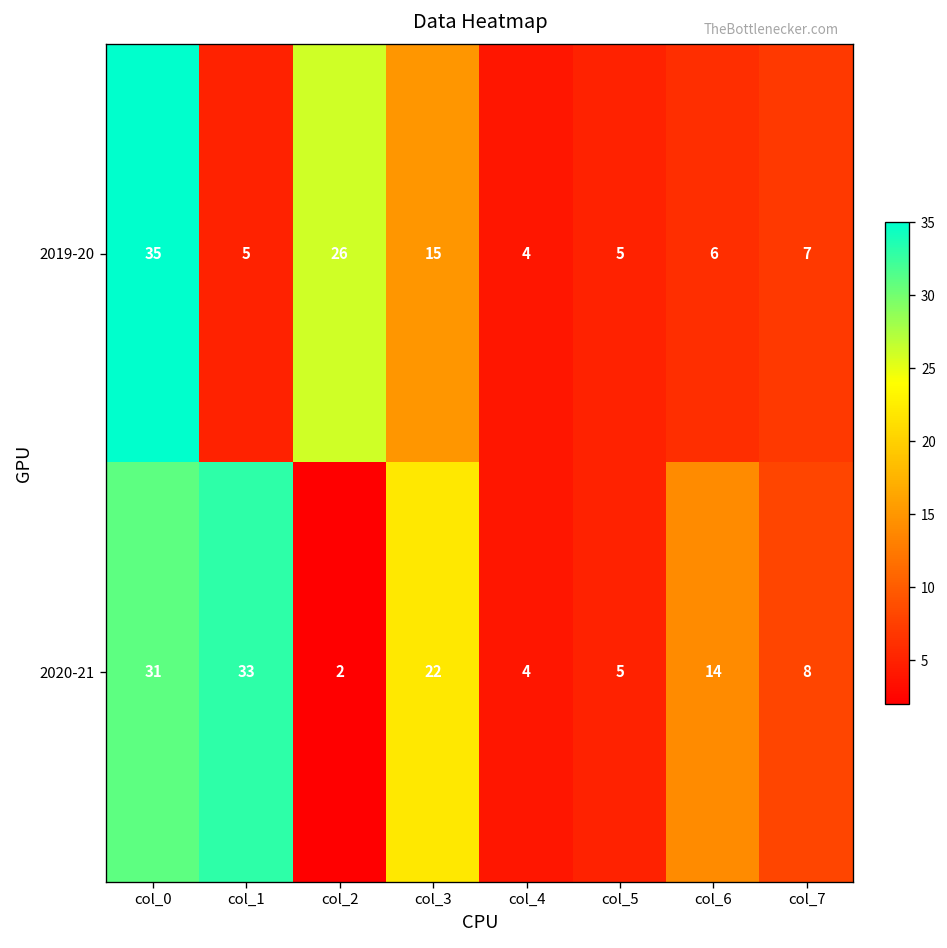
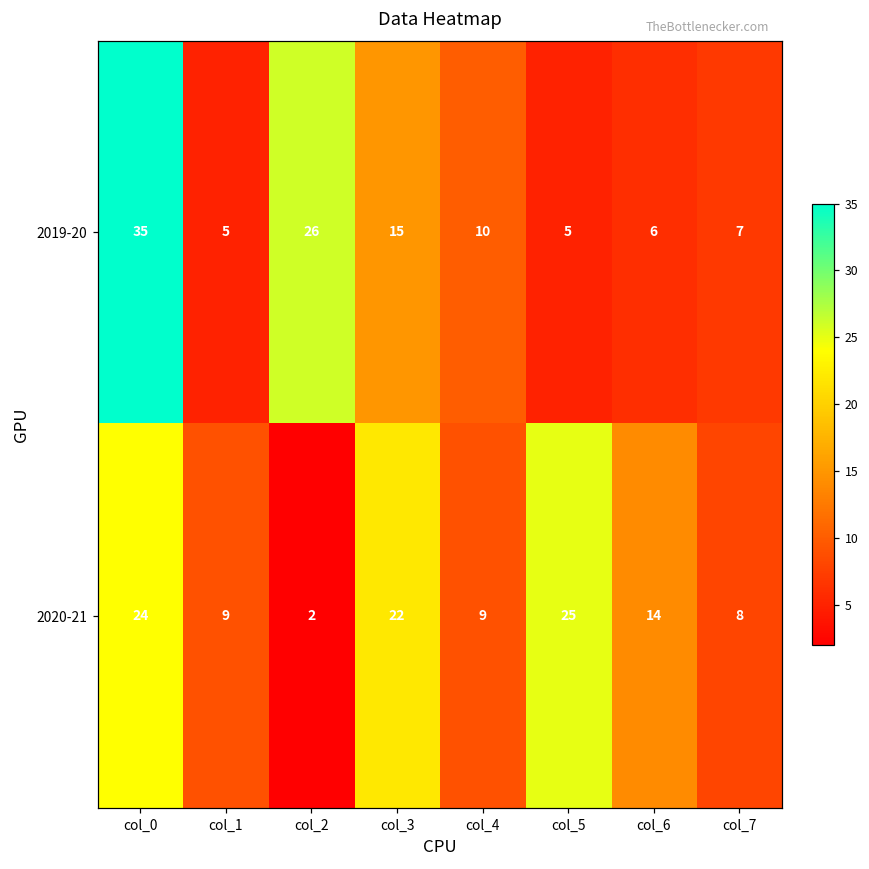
2019-20, col_4: 4 -> 10
2020-21, col_0: 31 -> 24
2020-21, col_1: 33 -> 9
2020-21, col_4: 4 -> 9
2020-21, col_5: 5 -> 25
